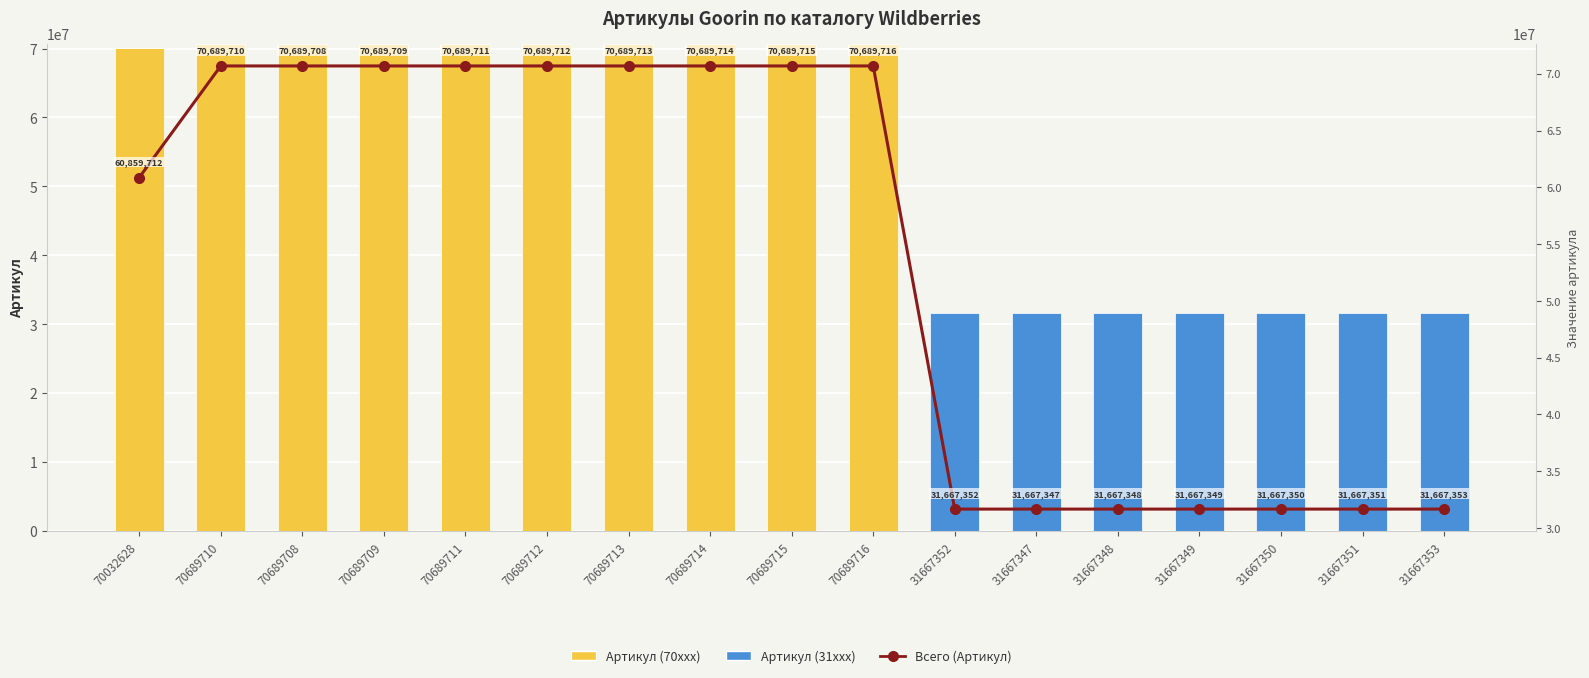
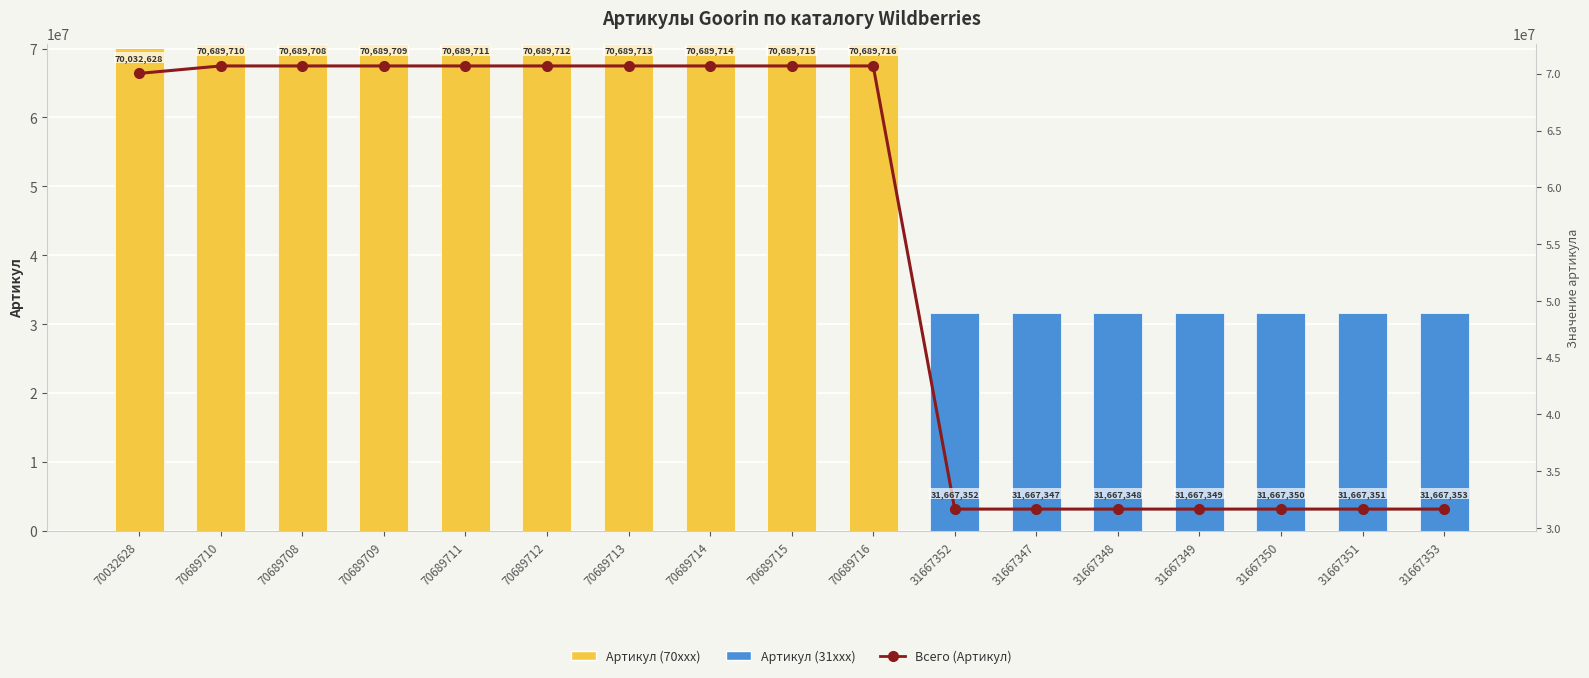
Всего (Артикул), 70032628: 60,859,712 -> 70,032,628
